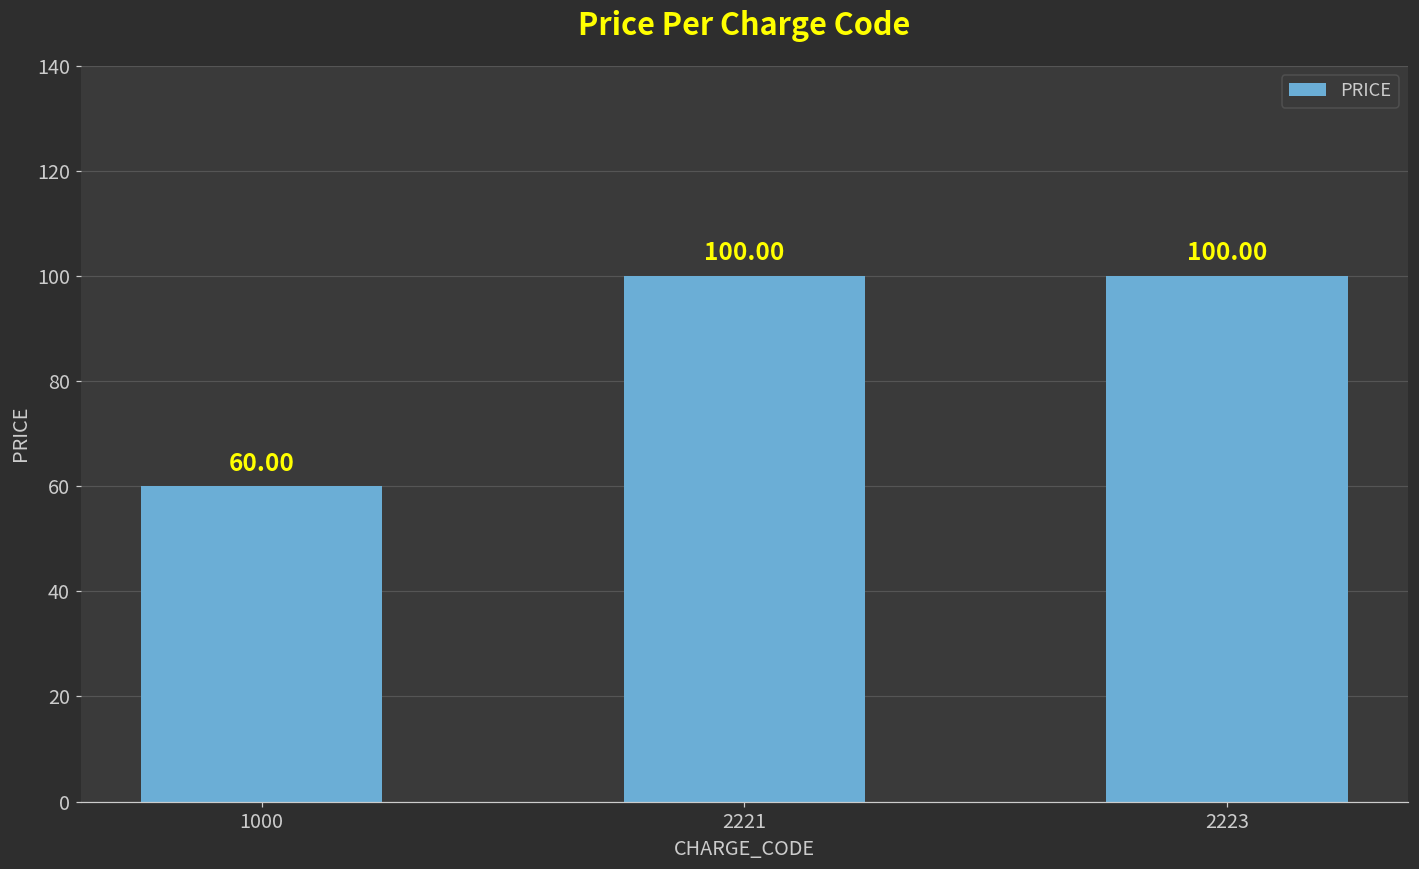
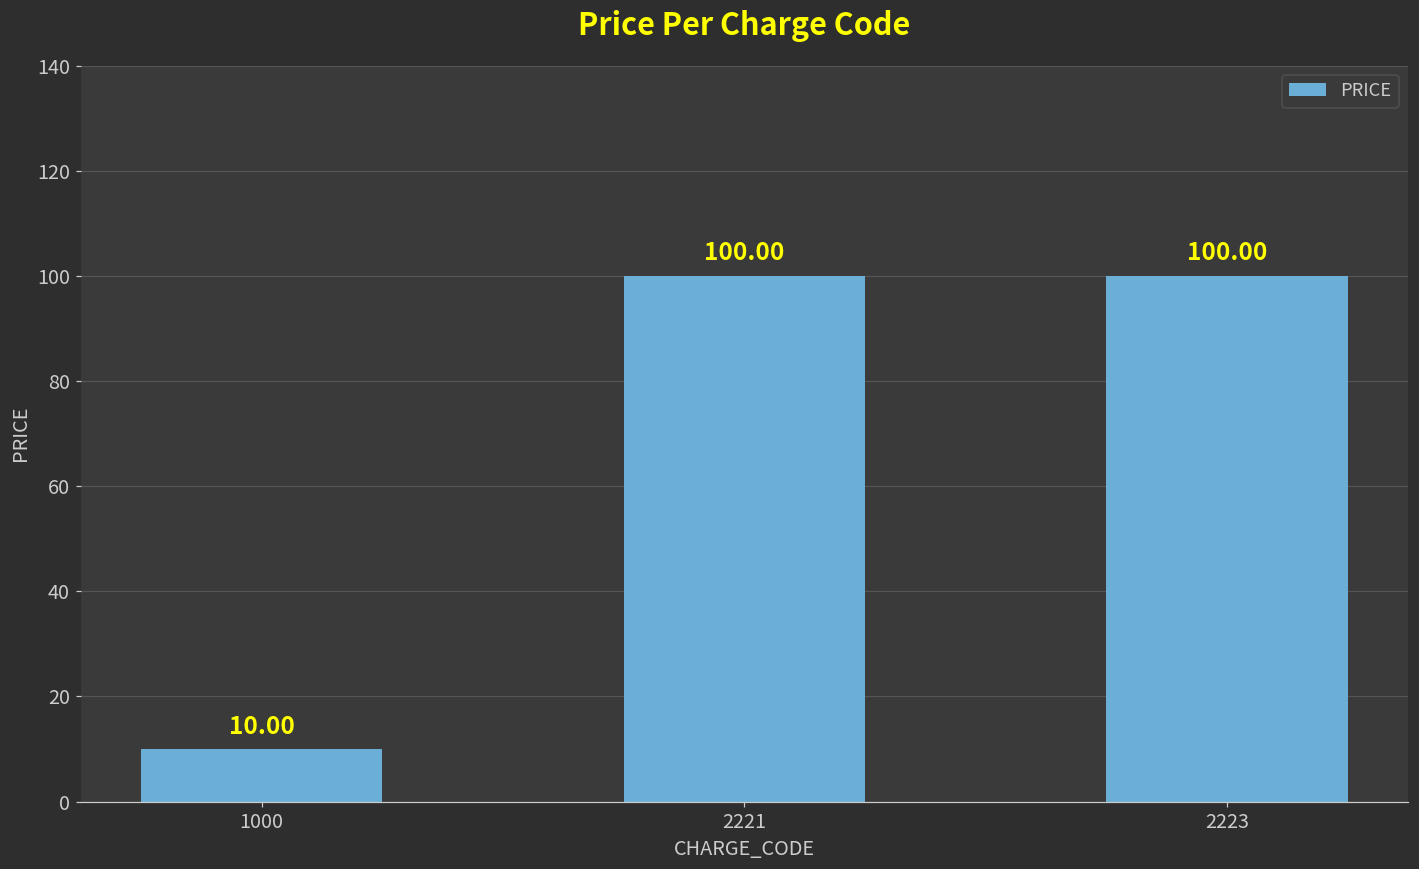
1000: 60.00 -> 10.00
